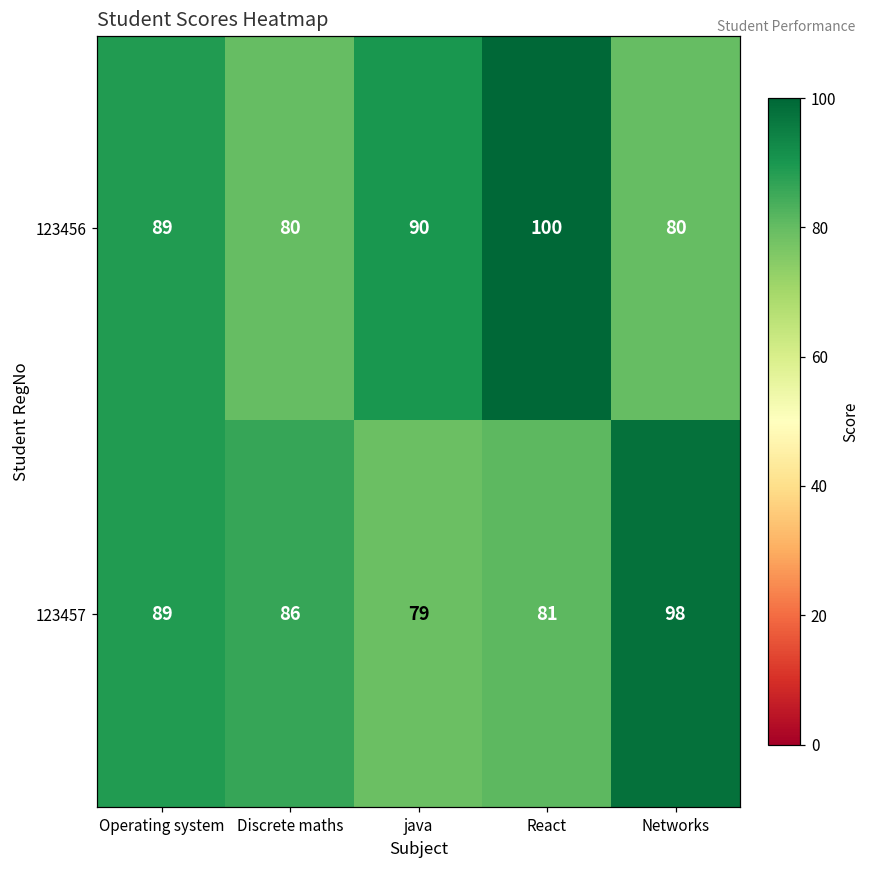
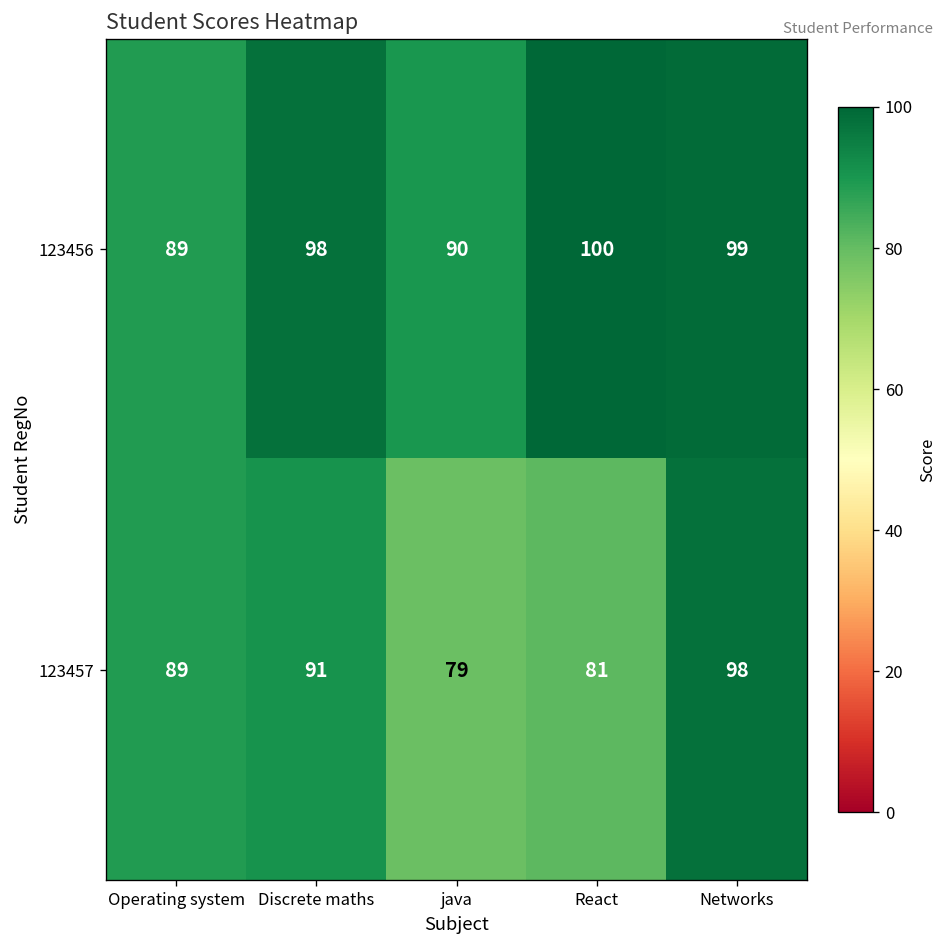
123456, Discrete maths: 80 -> 98
123456, Networks: 80 -> 99
123457, Discrete maths: 86 -> 91
